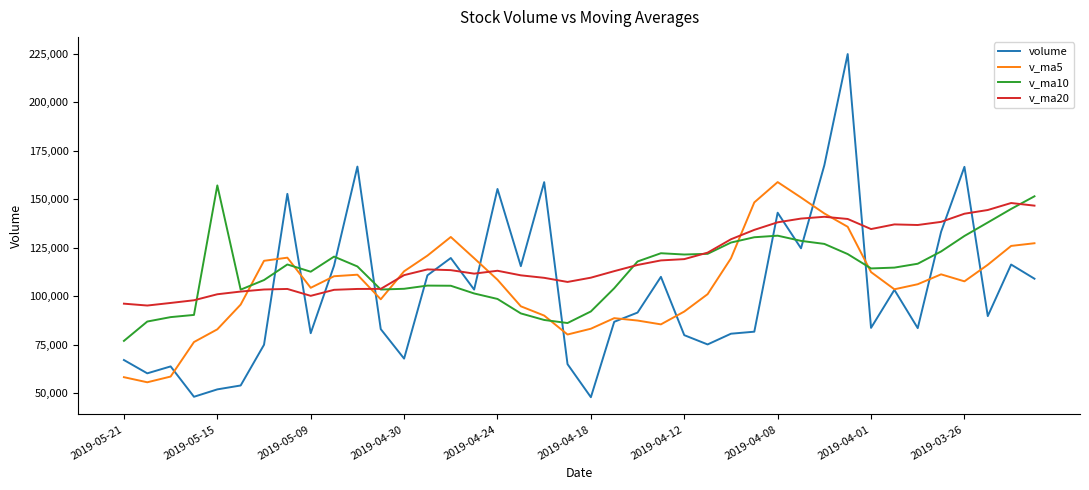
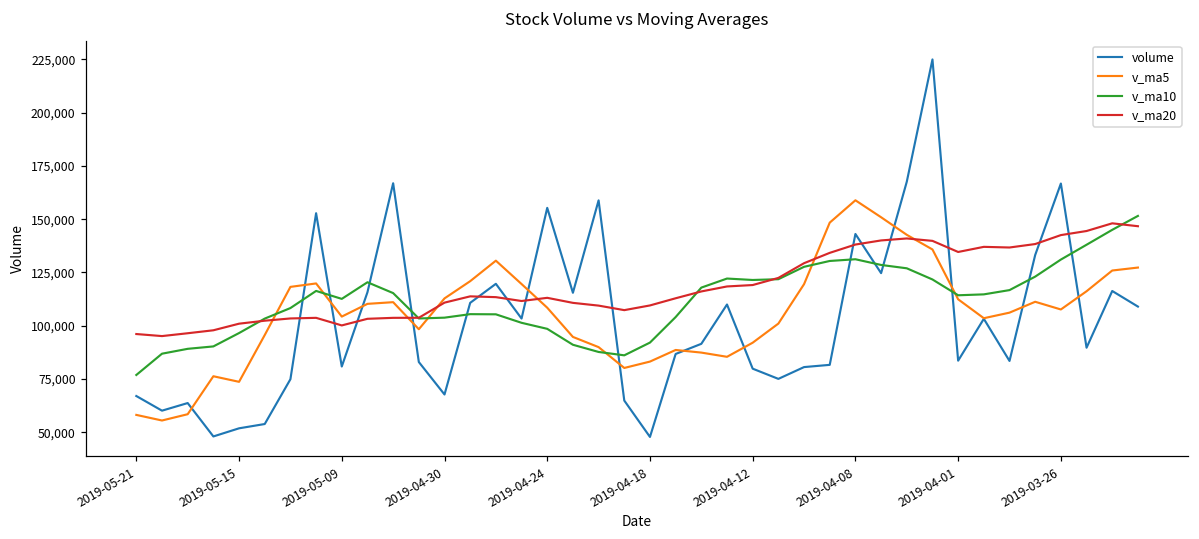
v_ma5, 2019-05-15: 83,000 -> 74,000
v_ma10, 2019-05-15: 157,000 -> 97,000
